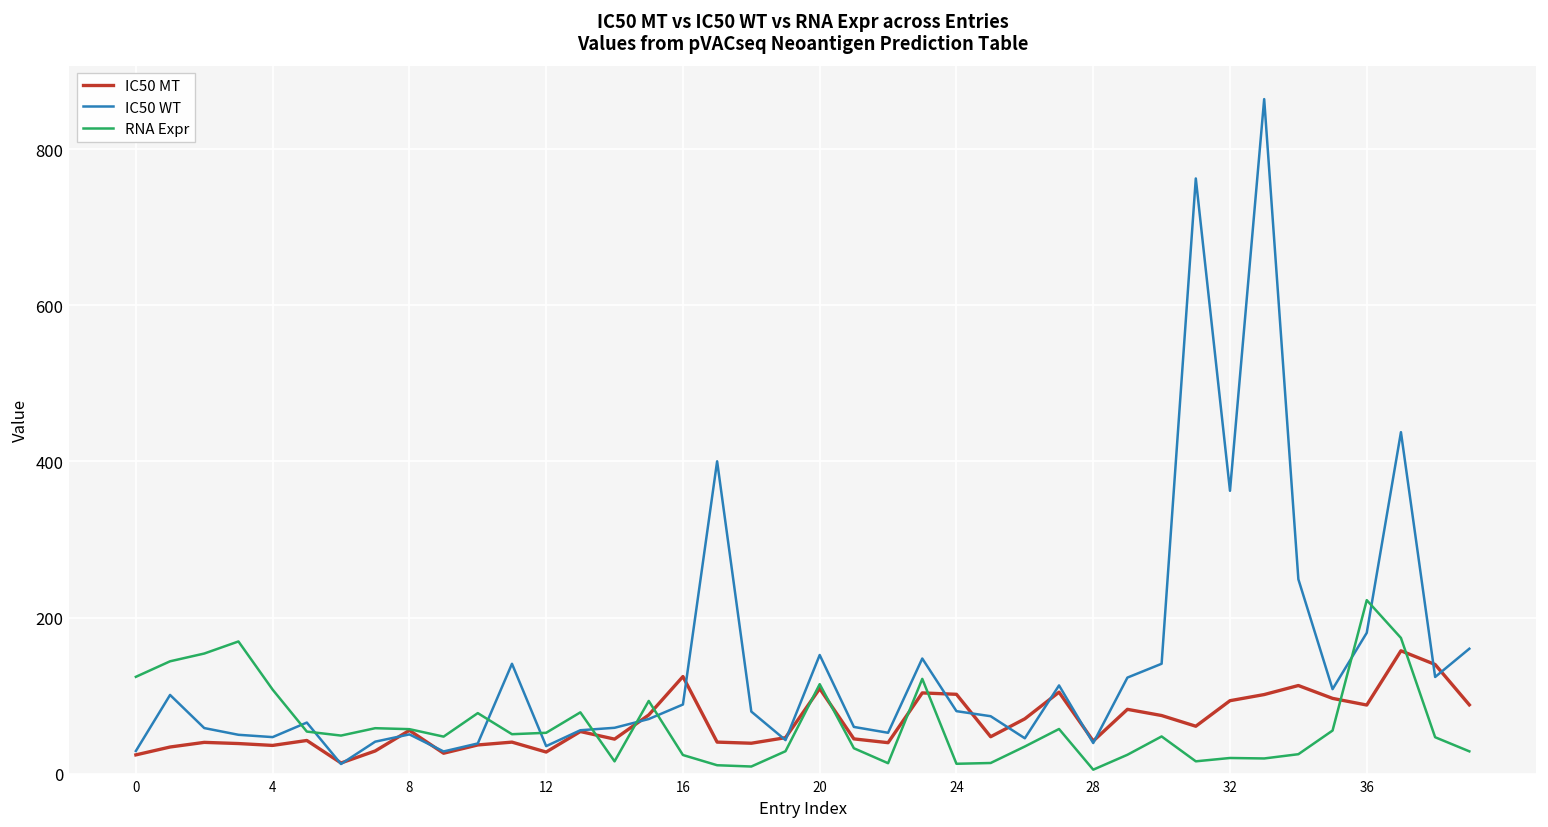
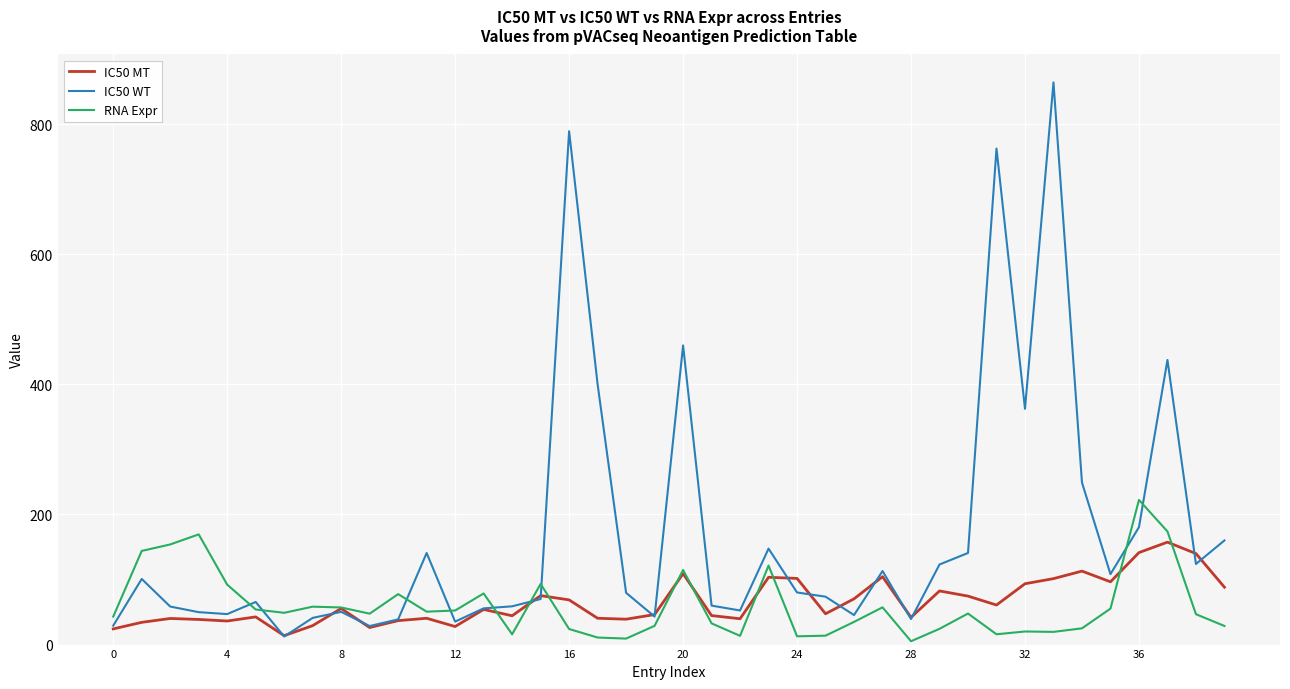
RNA Expr, 0: 120 -> 40
RNA Expr, 4: 110 -> 90
IC50 MT, 16: 120 -> 70
IC50 WT, 16: 90 -> 790
IC50 WT, 20: 150 -> 460
IC50 MT, 36: 90 -> 140
